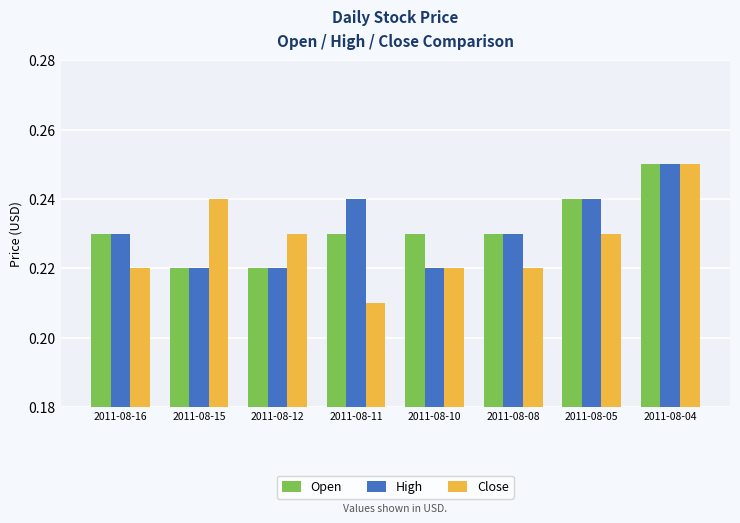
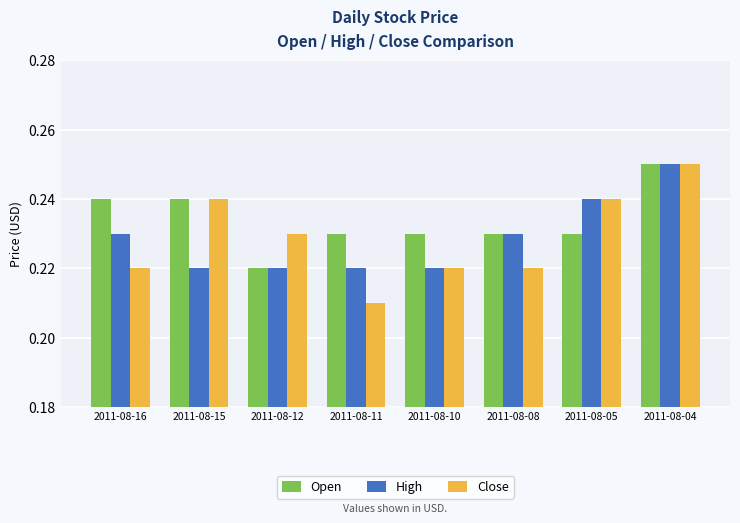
Open, 2011-08-16: 0.23 -> 0.24
Open, 2011-08-15: 0.22 -> 0.24
High, 2011-08-11: 0.24 -> 0.22
Open, 2011-08-05: 0.24 -> 0.23
Close, 2011-08-05: 0.23 -> 0.24
